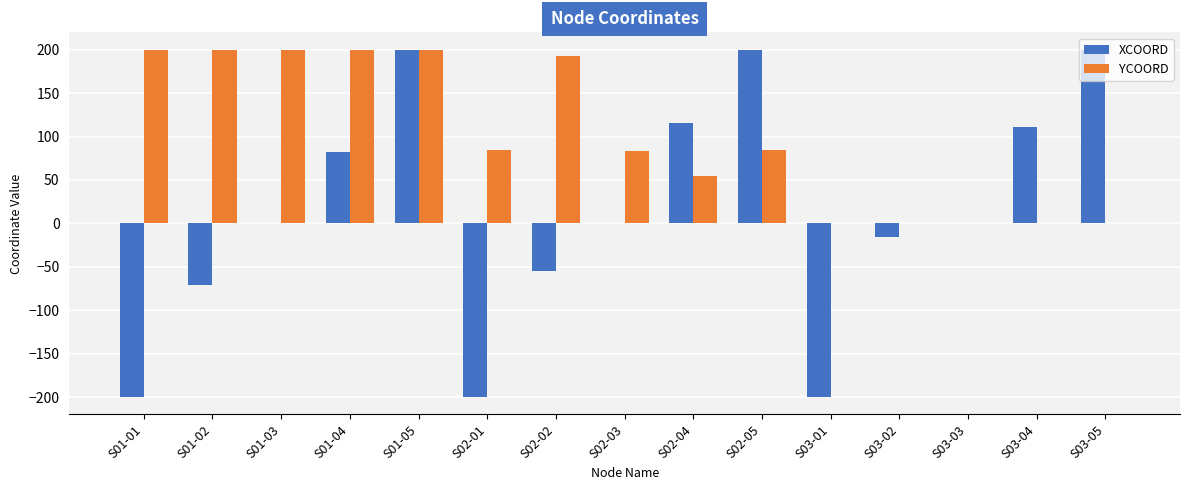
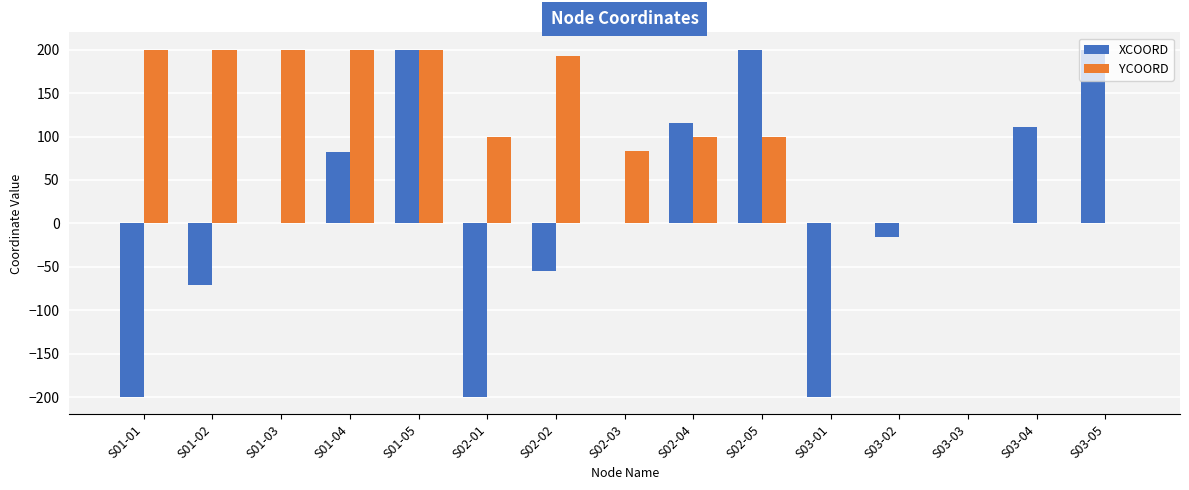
YCOORD, S02-01: 90 -> 100
YCOORD, S02-04: 50 -> 100
YCOORD, S02-05: 90 -> 100
